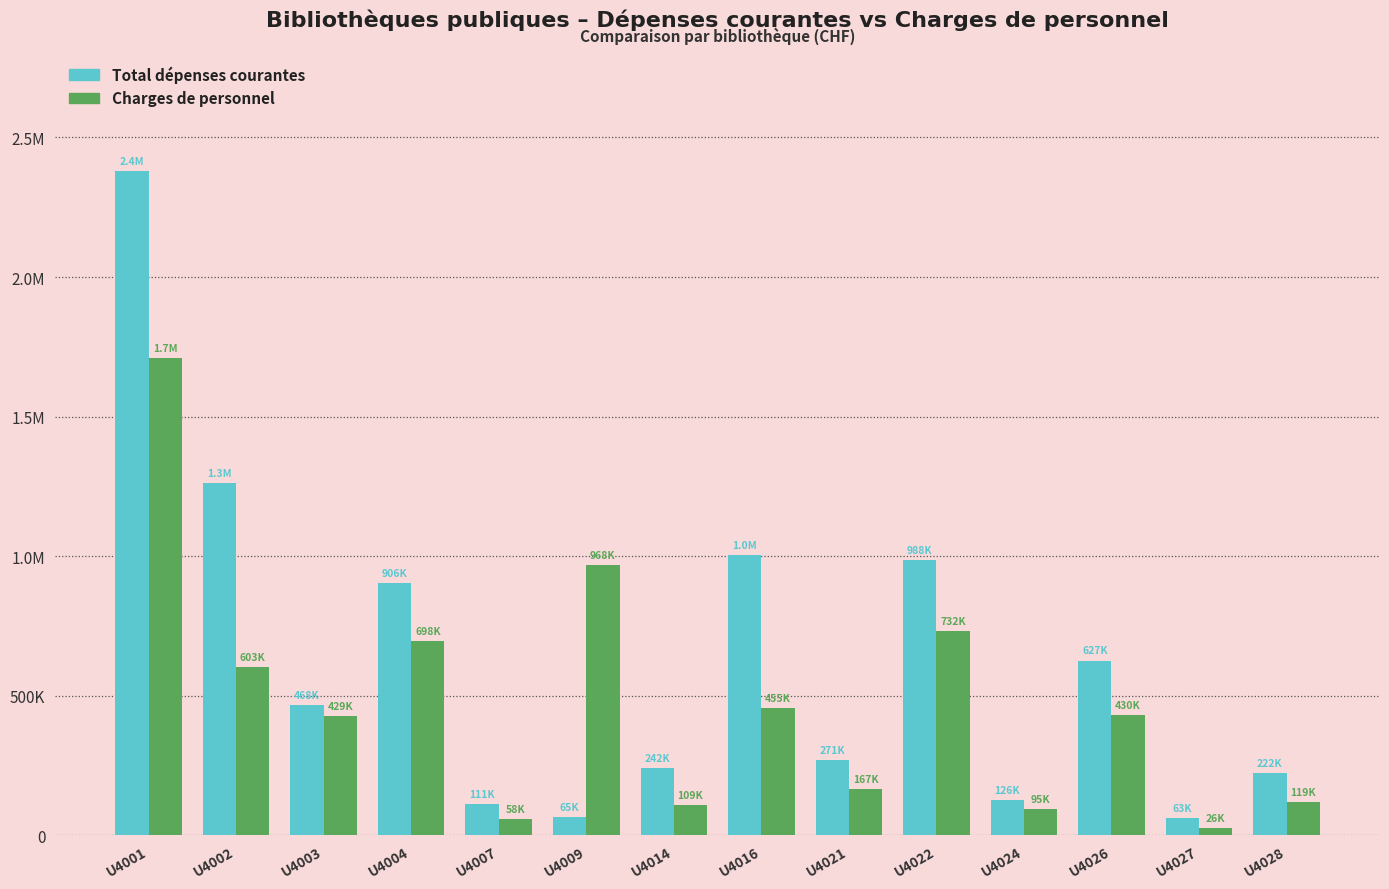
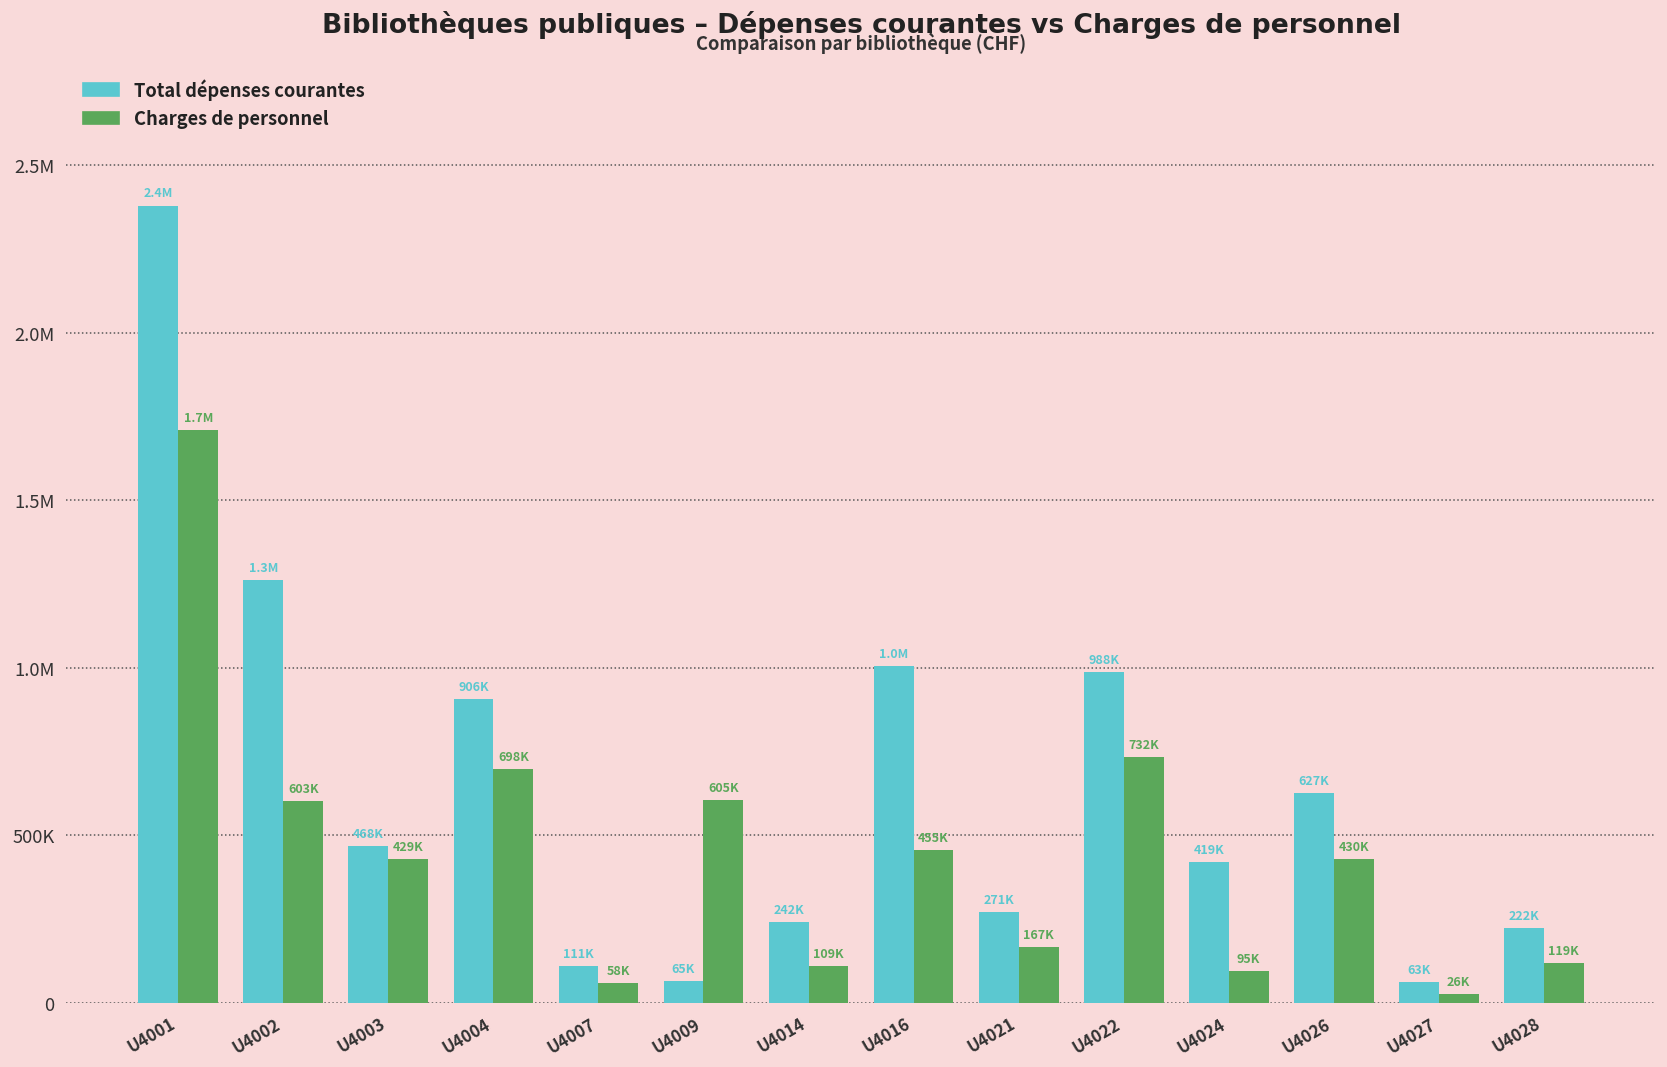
Charges de personnel, U4009: 968K -> 605K
Total dépenses courantes, U4024: 126K -> 419K
